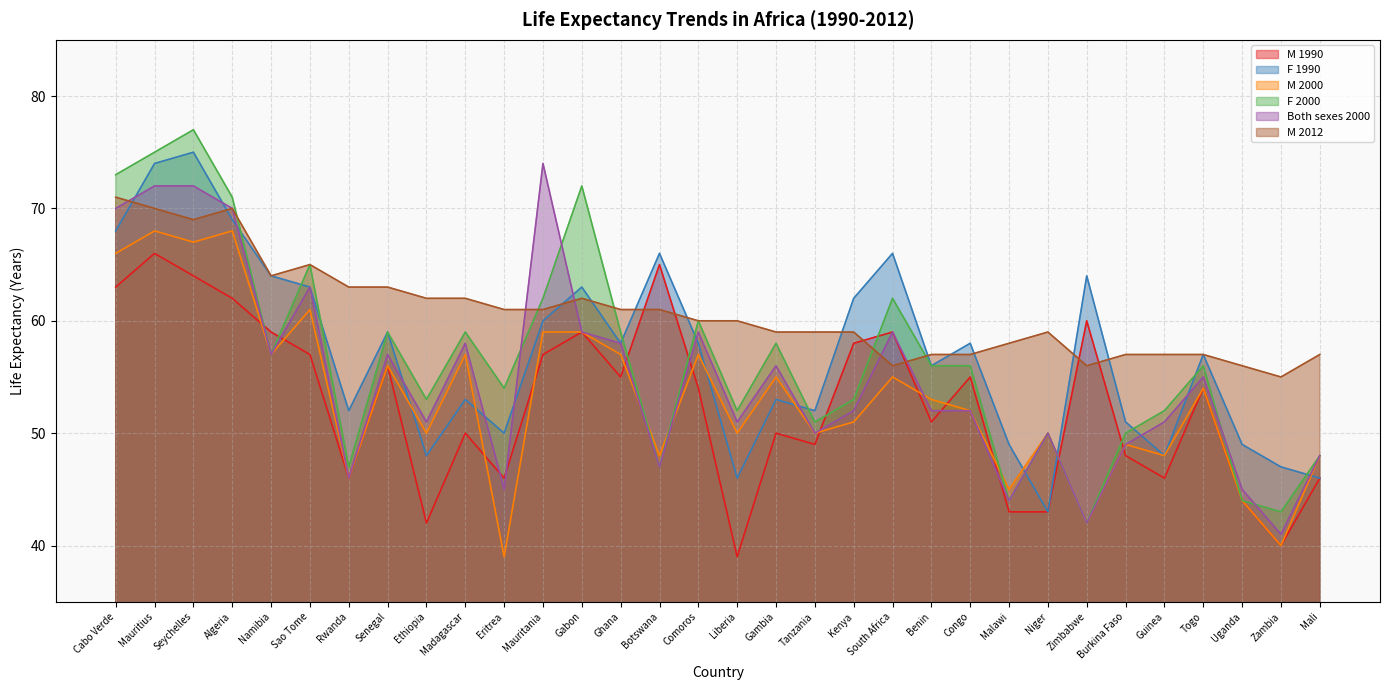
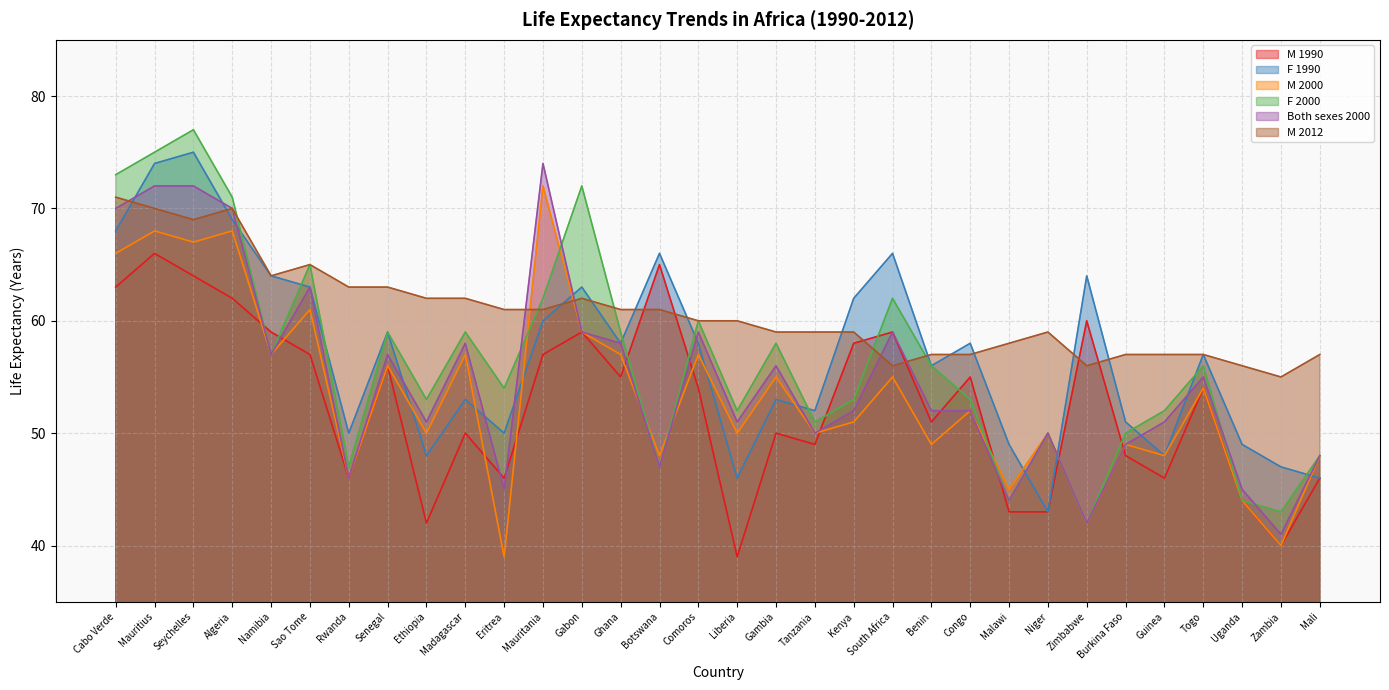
F 1990, Rwanda: 52 -> 50
M 2000, Mauritania: 59 -> 72
M 2000, Benin: 53 -> 49
F 2000, Congo: 56 -> 53
